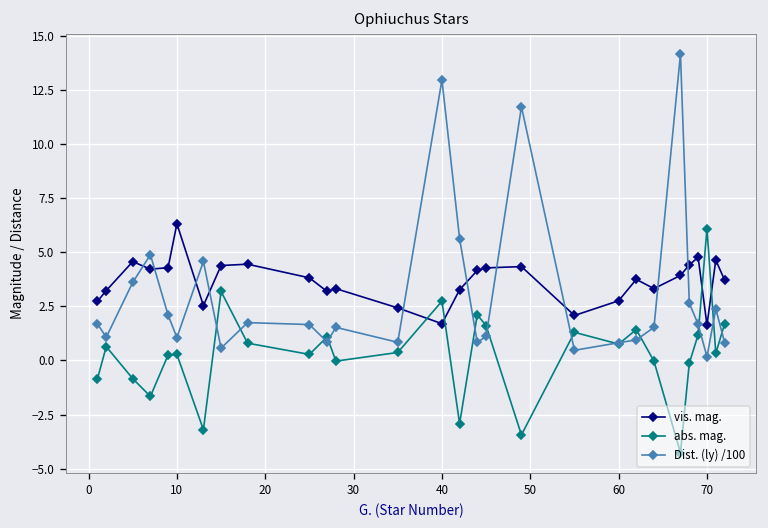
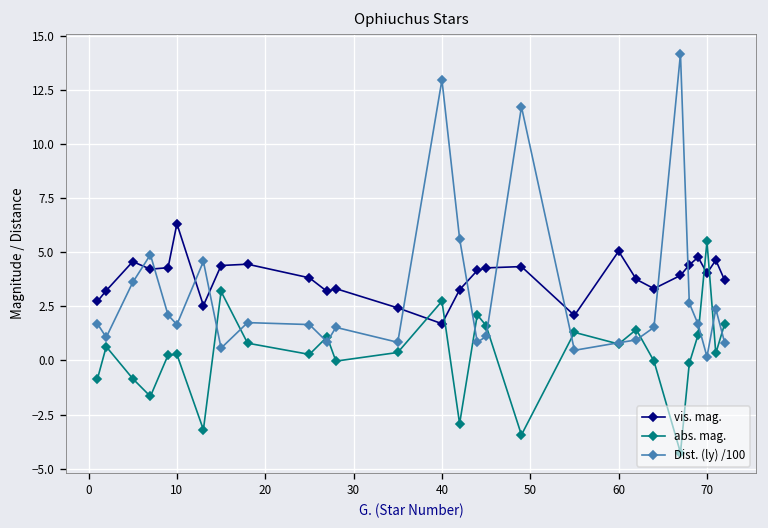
Dist. (ly) /100, 10: 1.1 -> 1.7
vis. mag., 60: 2.8 -> 5.1
vis. mag., 70: 1.6 -> 4.0
abs. mag., 70: 6.1 -> 5.5
